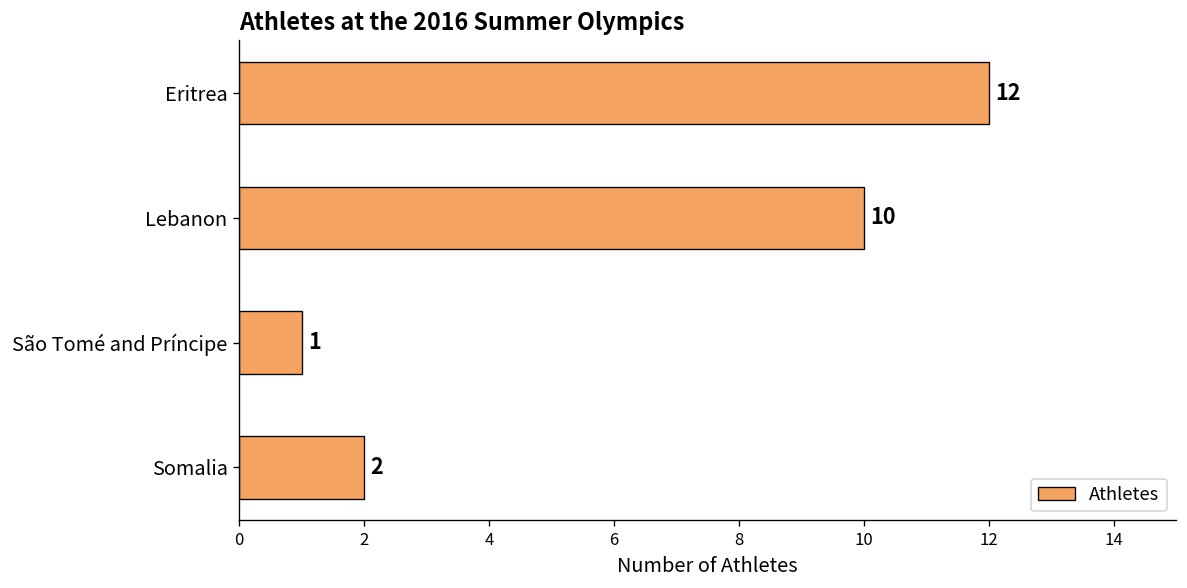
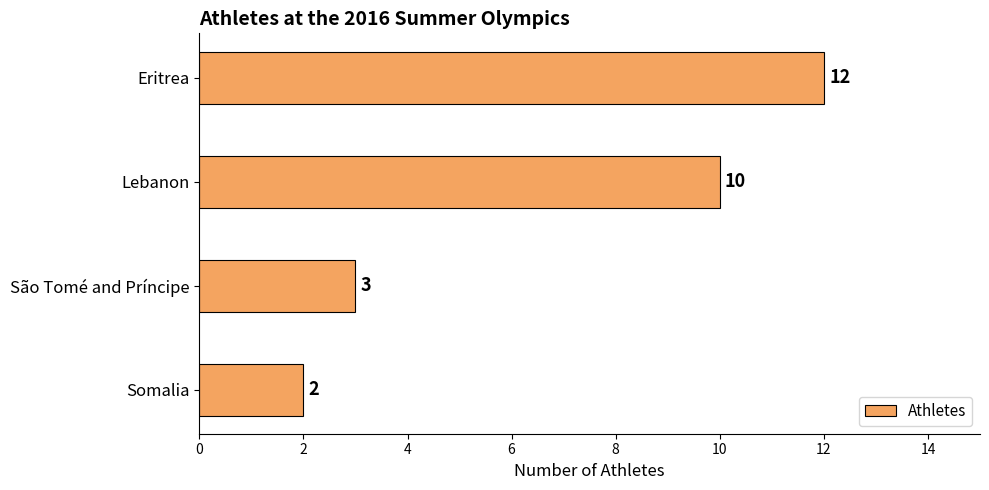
São Tomé and Príncipe: 1 -> 3
